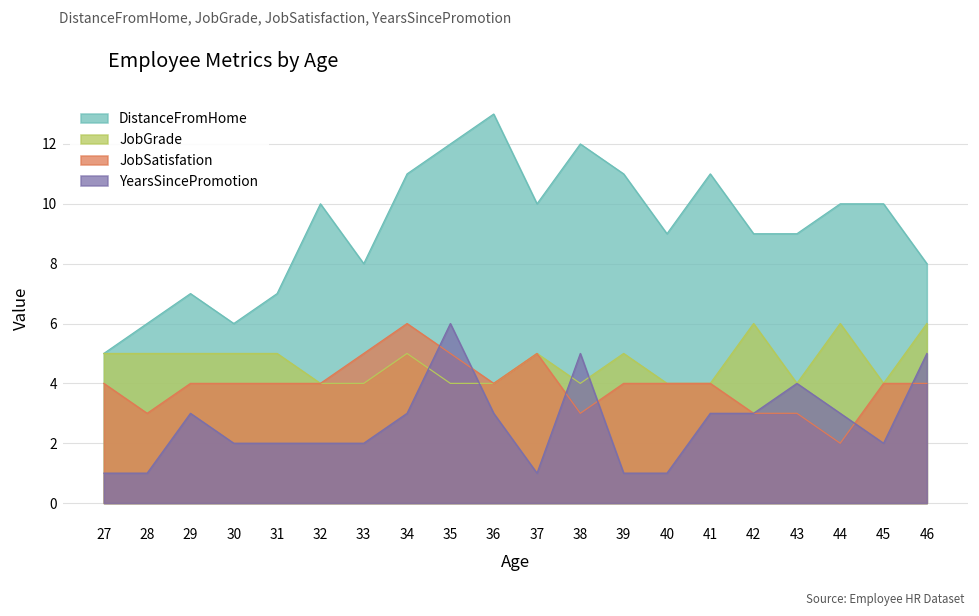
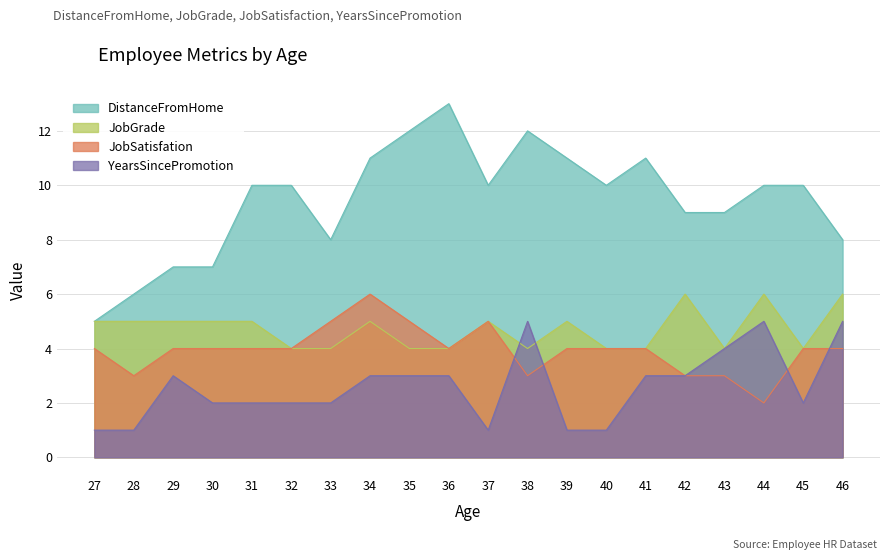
DistanceFromHome, 30: 6 -> 7
DistanceFromHome, 31: 7 -> 10
YearsSincePromotion, 35: 6 -> 3
DistanceFromHome, 40: 9 -> 10
YearsSincePromotion, 44: 3 -> 5
